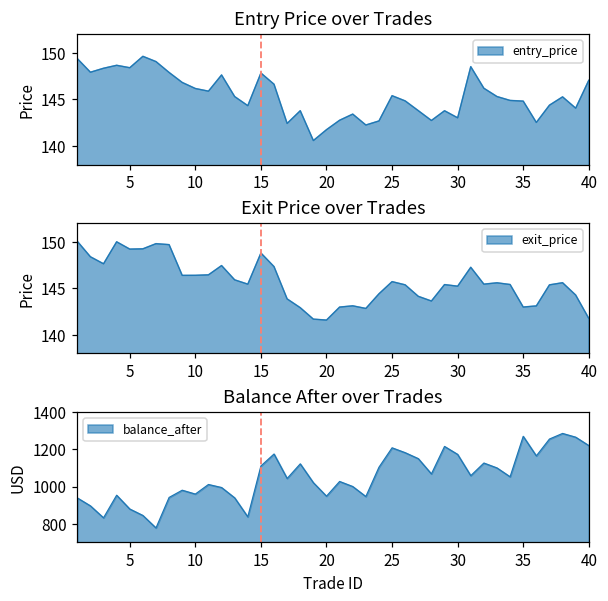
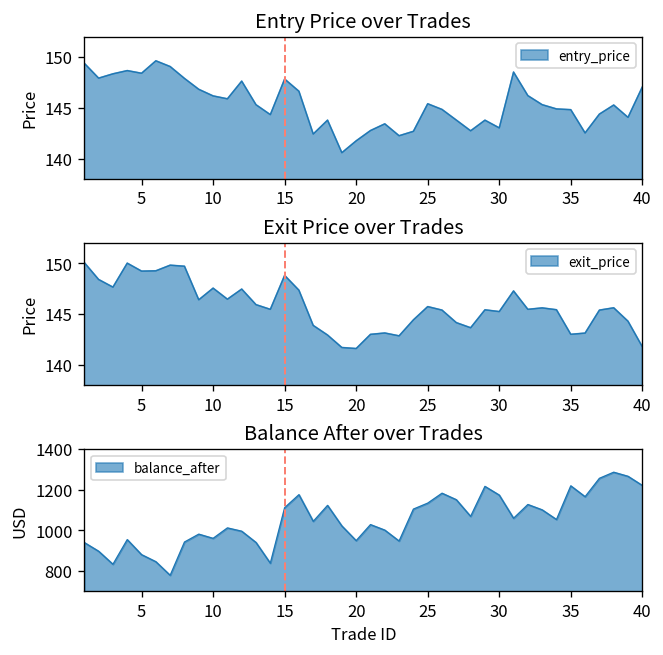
Exit Price over Trades, 10: 146 -> 148
Balance After over Trades, 25: 1210 -> 1130
Balance After over Trades, 35: 1270 -> 1220
